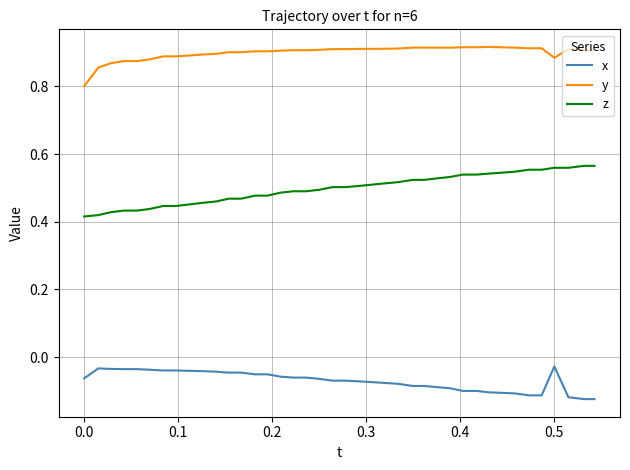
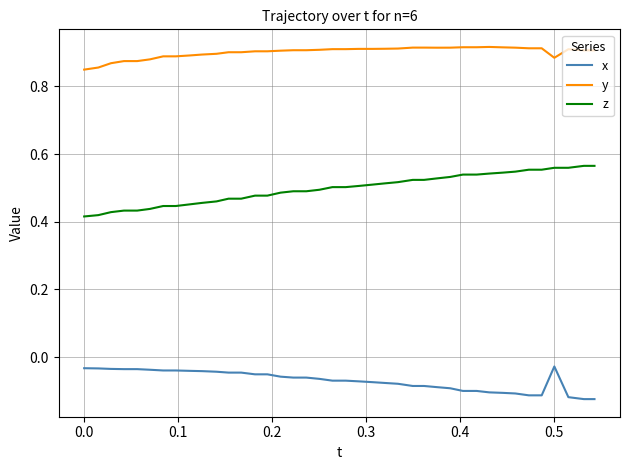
x, 0.0: -0.06 -> -0.03
y, 0.0: 0.80 -> 0.85
